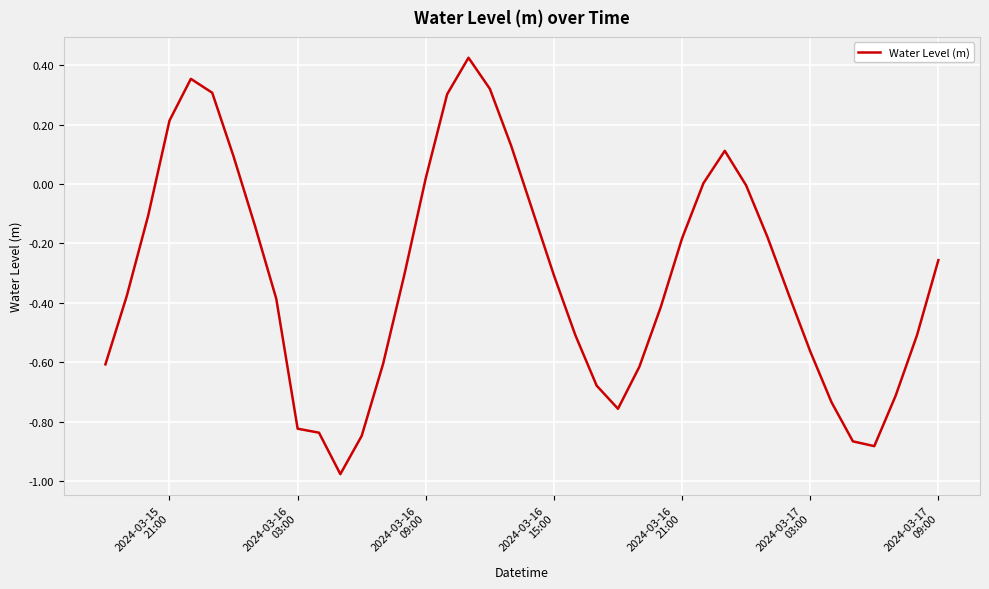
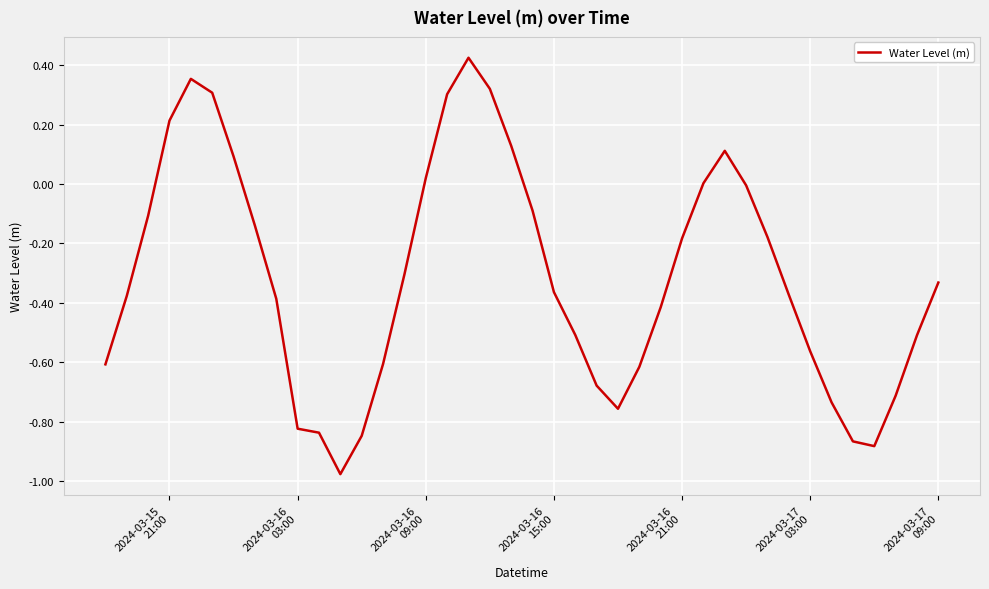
2024-03-16 15:00: -0.31 -> -0.36
2024-03-17 09:00: -0.26 -> -0.33
